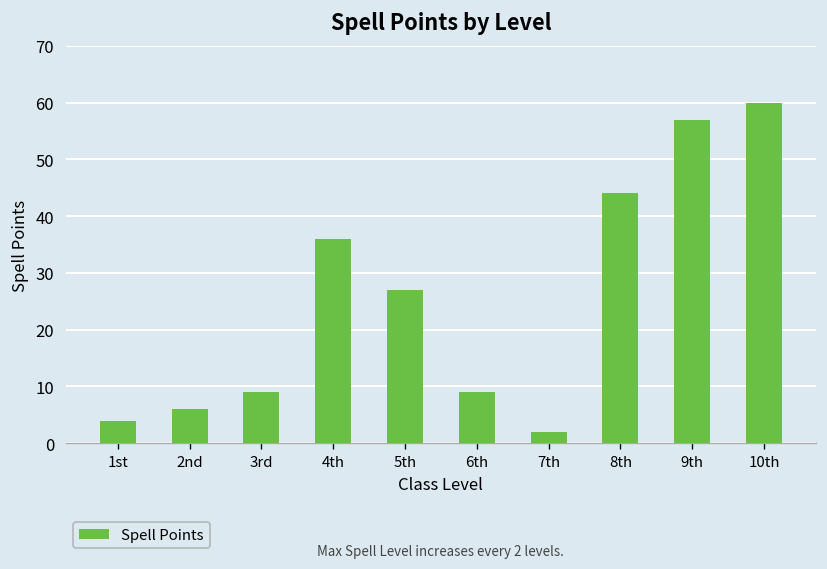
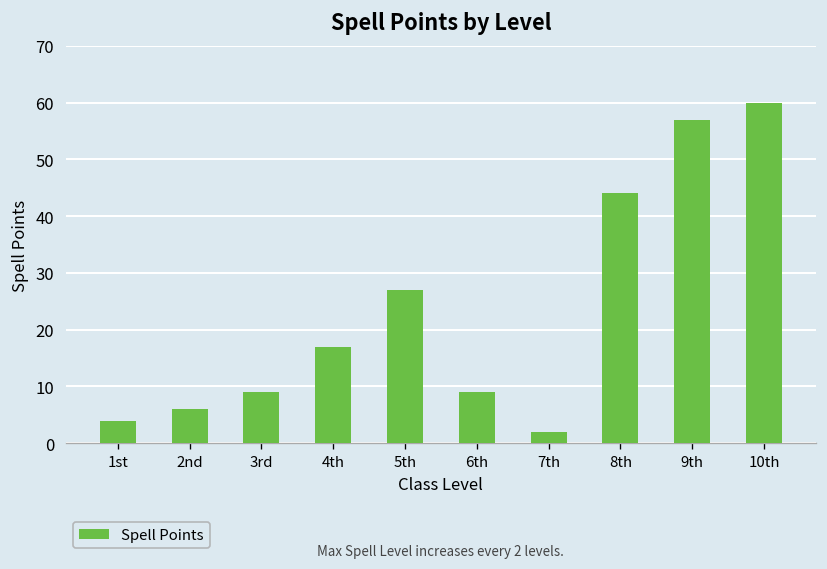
4th: 36 -> 17
